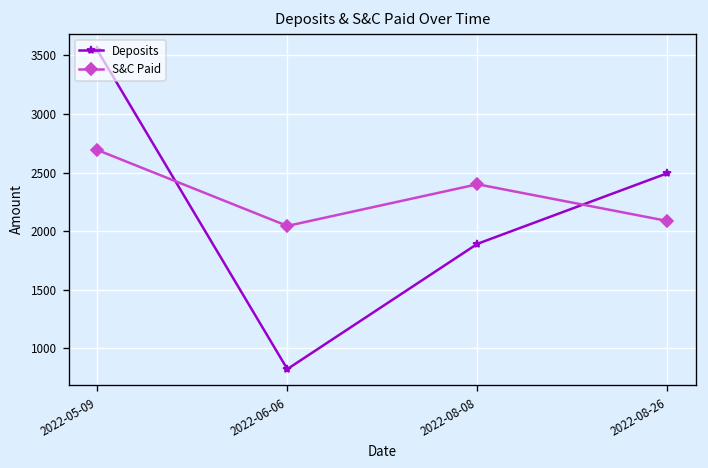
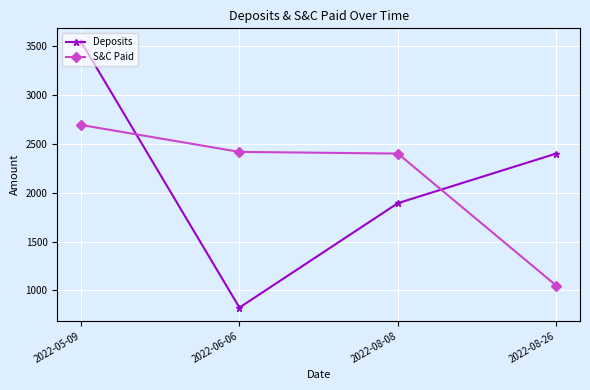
S&C Paid, 2022-06-06: 2000 -> 2400
Deposits, 2022-08-26: 2500 -> 2400
S&C Paid, 2022-08-26: 2100 -> 1000
